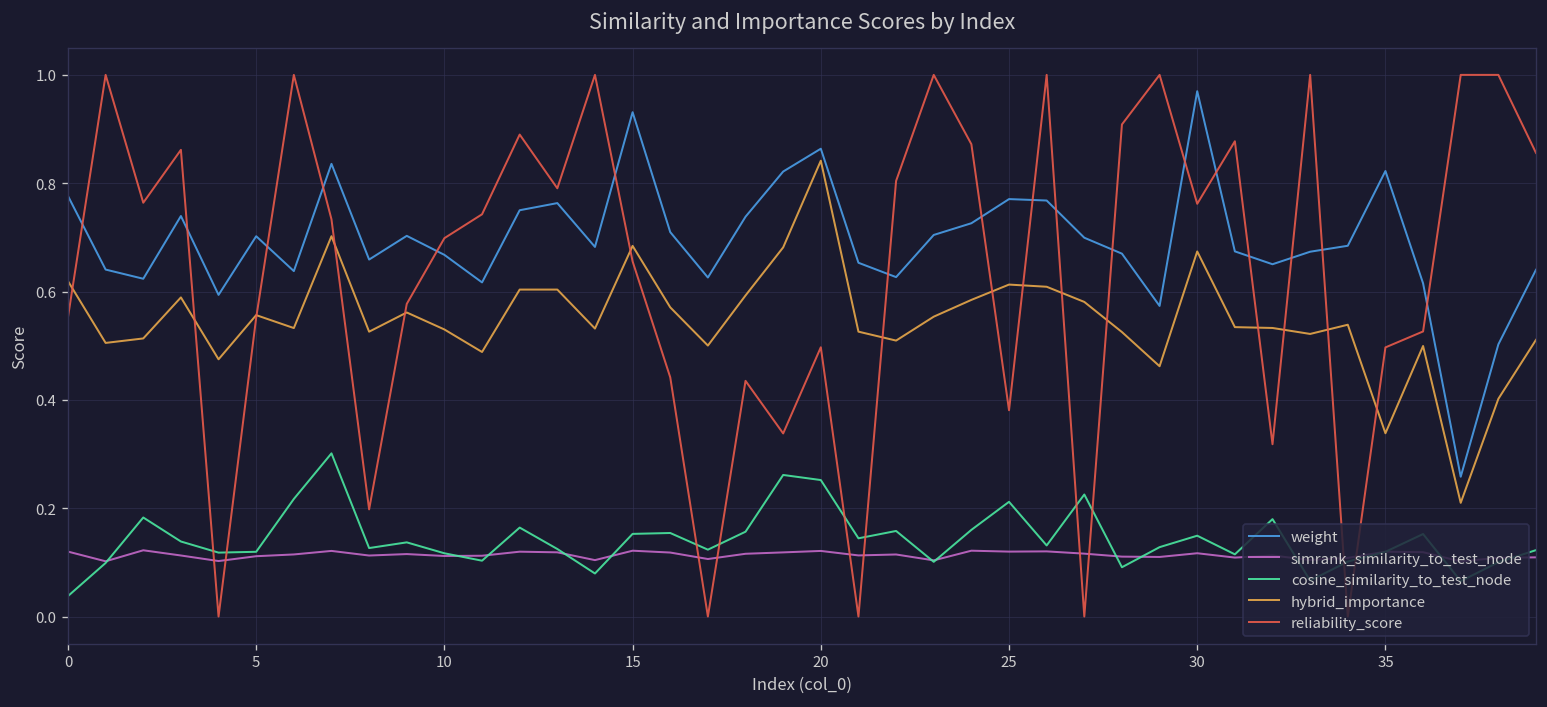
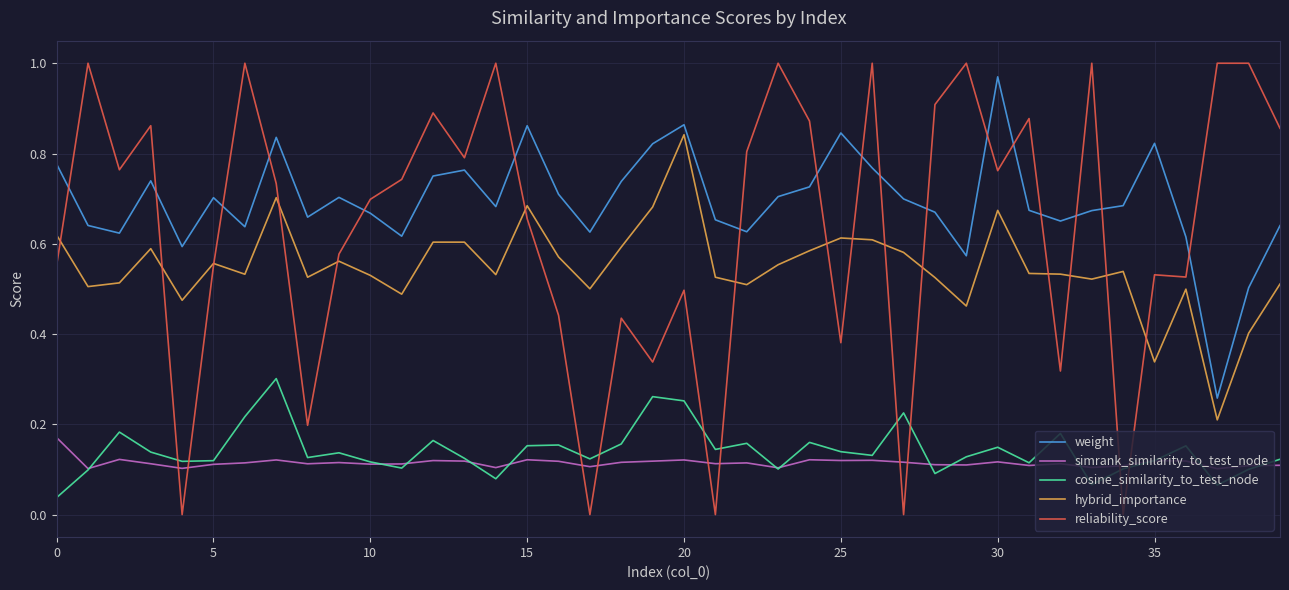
simrank_similarity_to_test_node, 0: 0.12 -> 0.17
weight, 15: 0.93 -> 0.86
weight, 25: 0.77 -> 0.85
cosine_similarity_to_test_node, 25: 0.21 -> 0.14
reliability_score, 35: 0.50 -> 0.53
